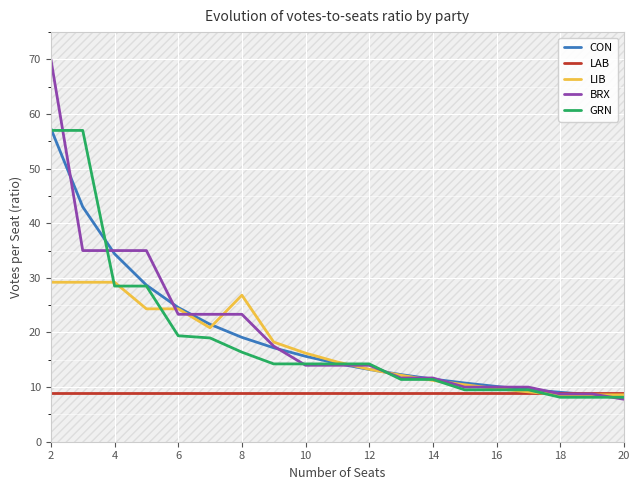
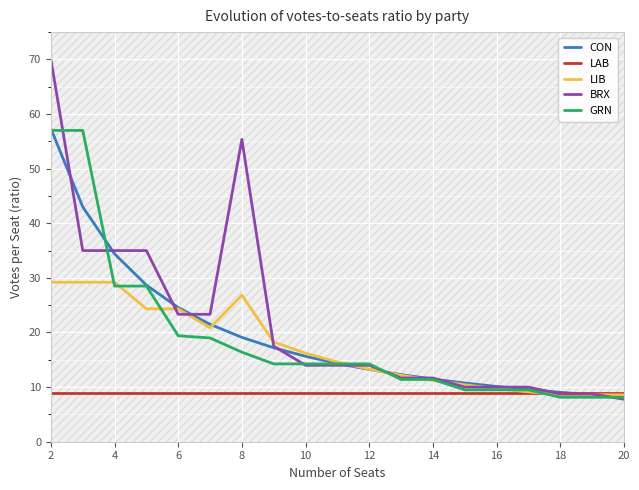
BRX, 8: 23 -> 55
